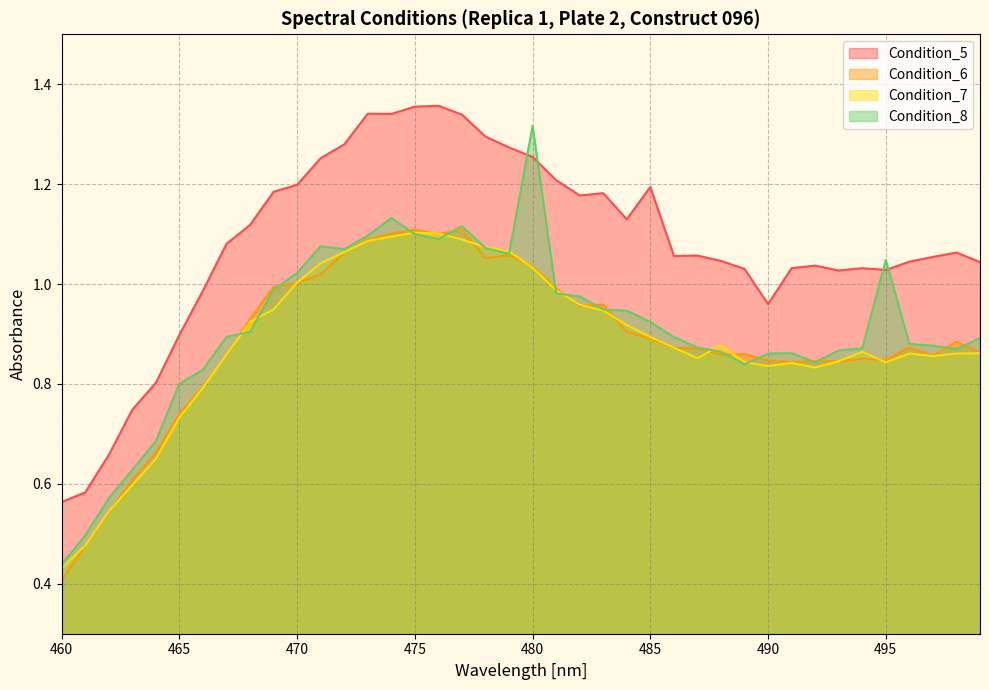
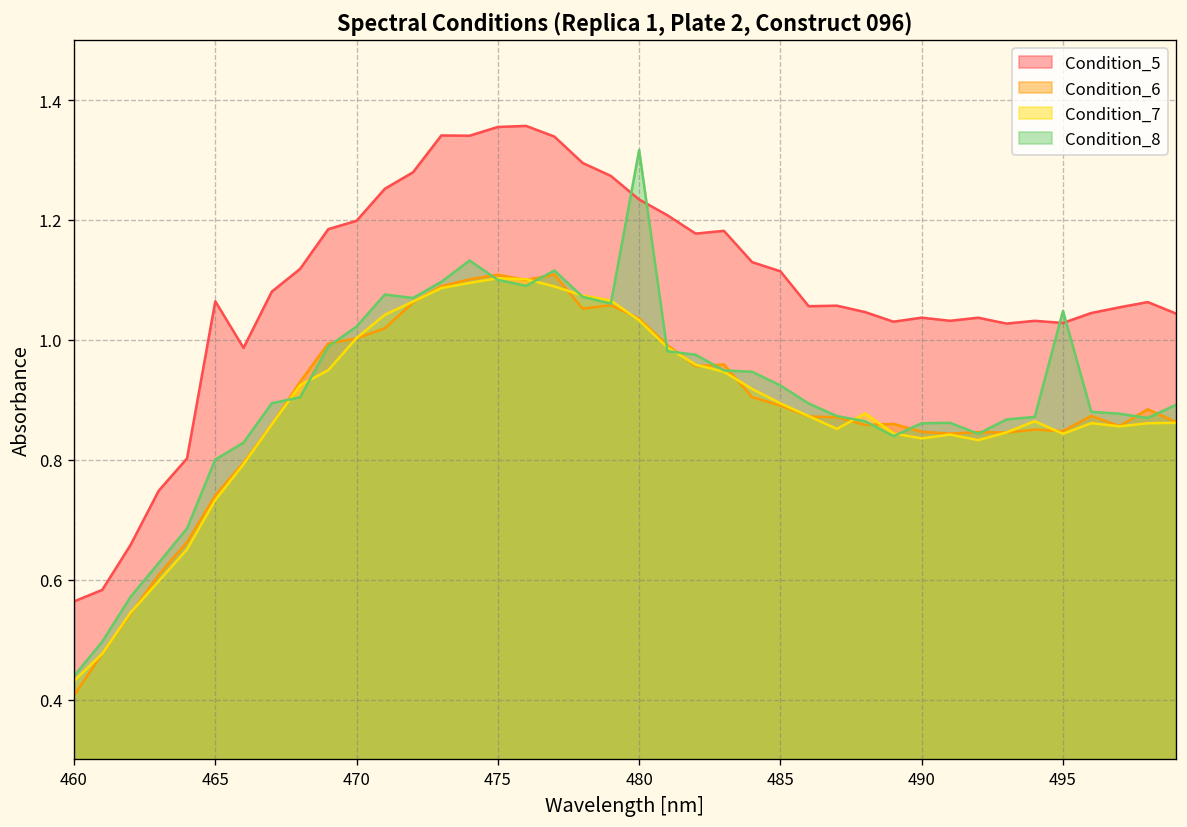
Condition_5, 465: 0.90 -> 1.06
Condition_5, 480: 1.25 -> 1.23
Condition_5, 485: 1.19 -> 1.11
Condition_5, 490: 0.96 -> 1.04
